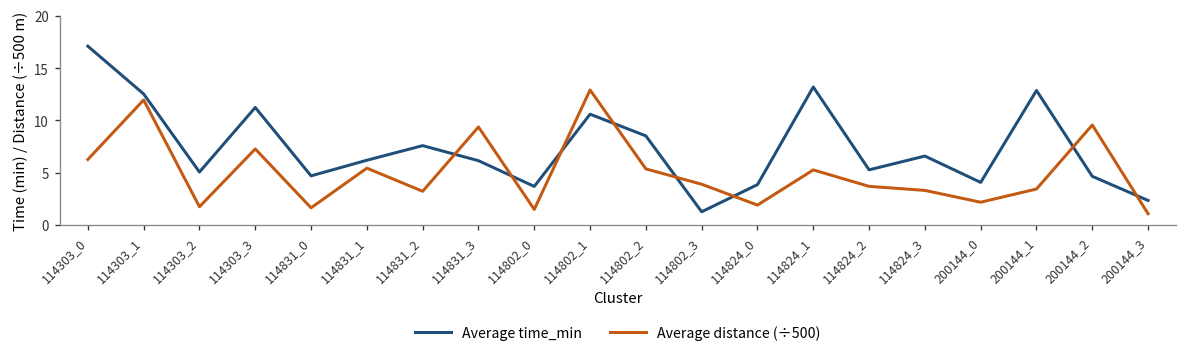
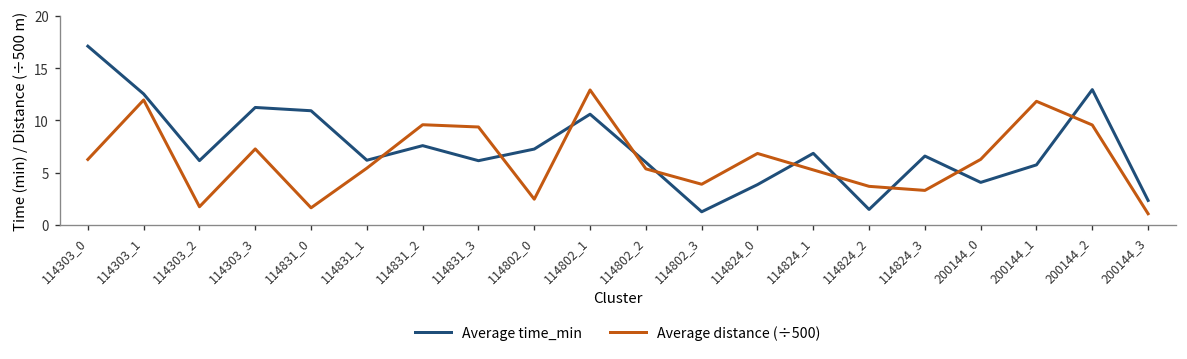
Average time_min, 114303_2: 5 -> 6
Average time_min, 114831_0: 5 -> 11
Average distance (÷500), 114831_2: 3 -> 10
Average time_min, 114802_0: 4 -> 7
Average distance (÷500), 114802_0: 1 -> 2
Average time_min, 114802_2: 9 -> 6
Average distance (÷500), 114824_0: 2 -> 7
Average time_min, 114824_1: 13 -> 7
Average time_min, 114824_2: 5 -> 1
Average distance (÷500), 200144_0: 2 -> 6
Average time_min, 200144_1: 13 -> 6
Average distance (÷500), 200144_1: 3 -> 12
Average time_min, 200144_2: 5 -> 13
